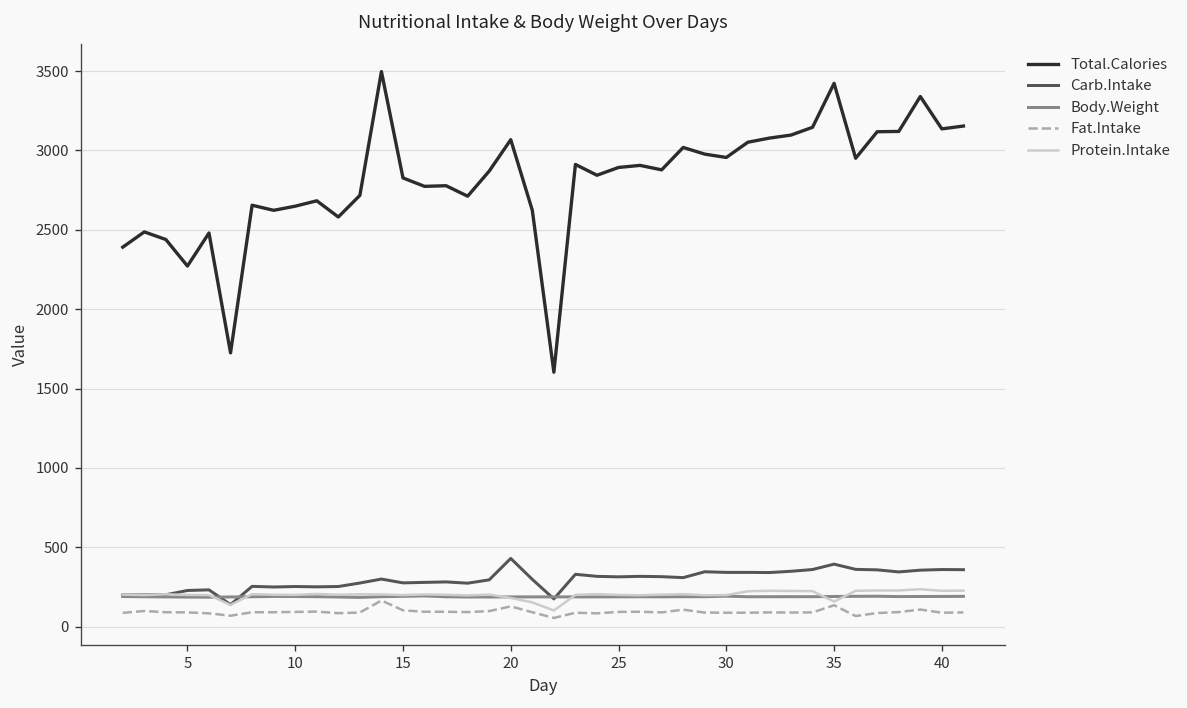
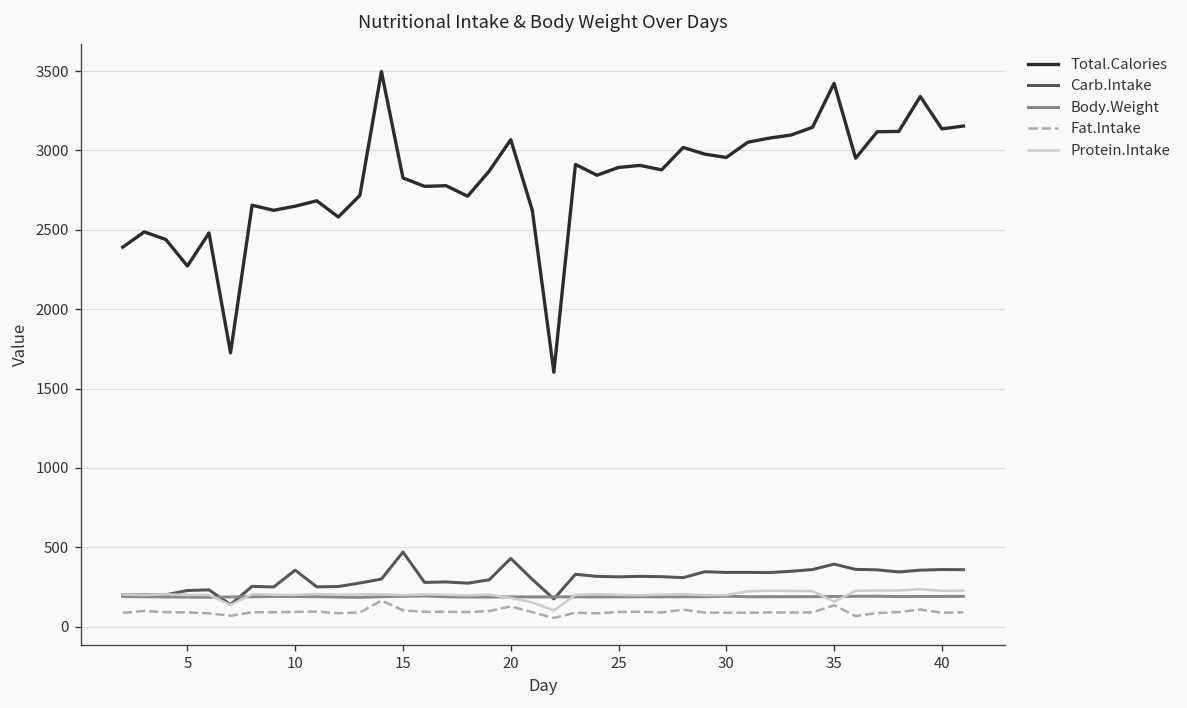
Carb.Intake, 10: 250 -> 360
Carb.Intake, 15: 280 -> 470
